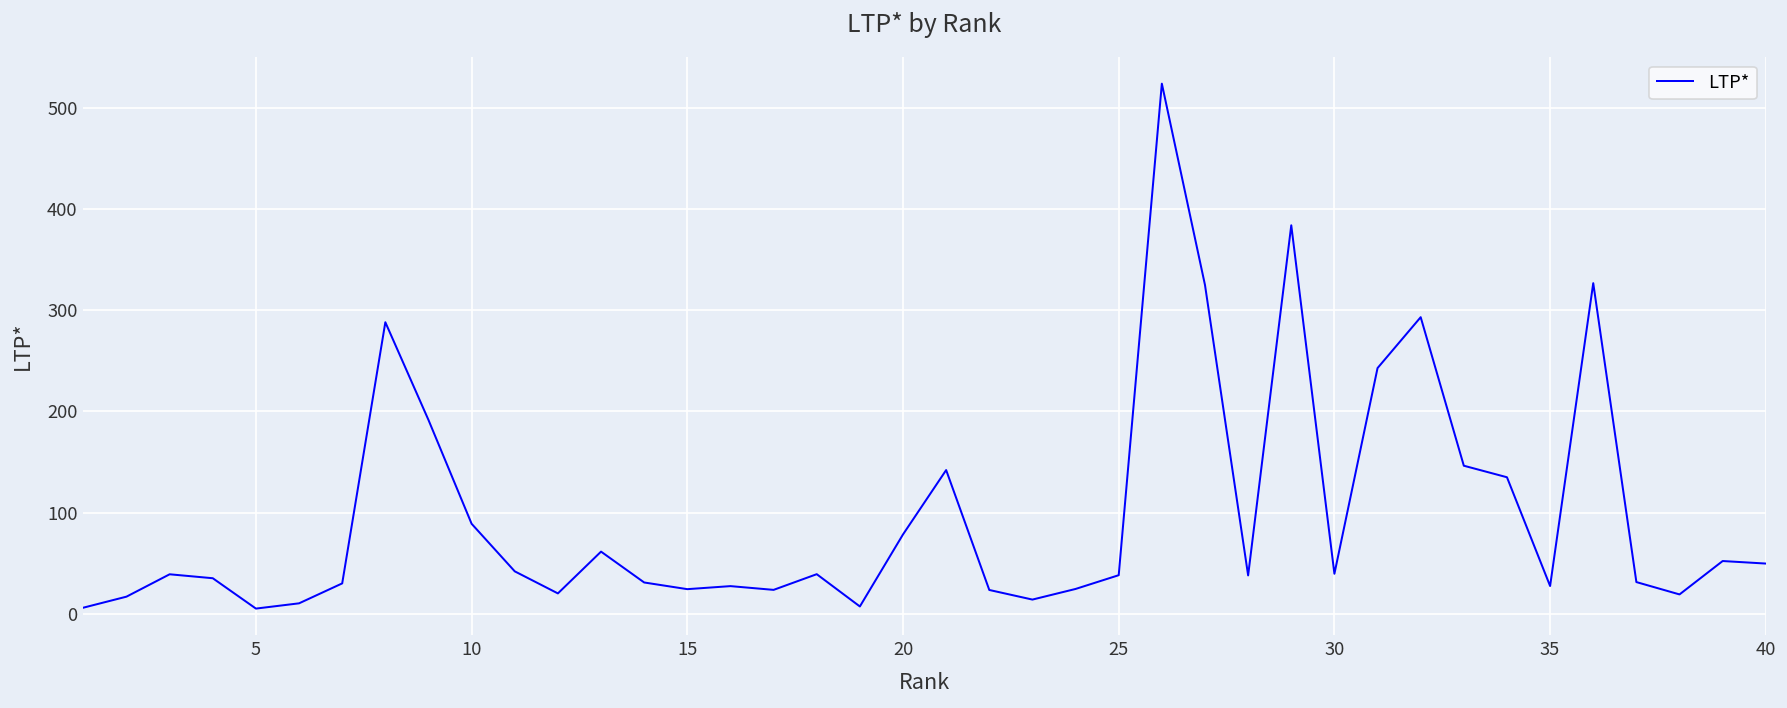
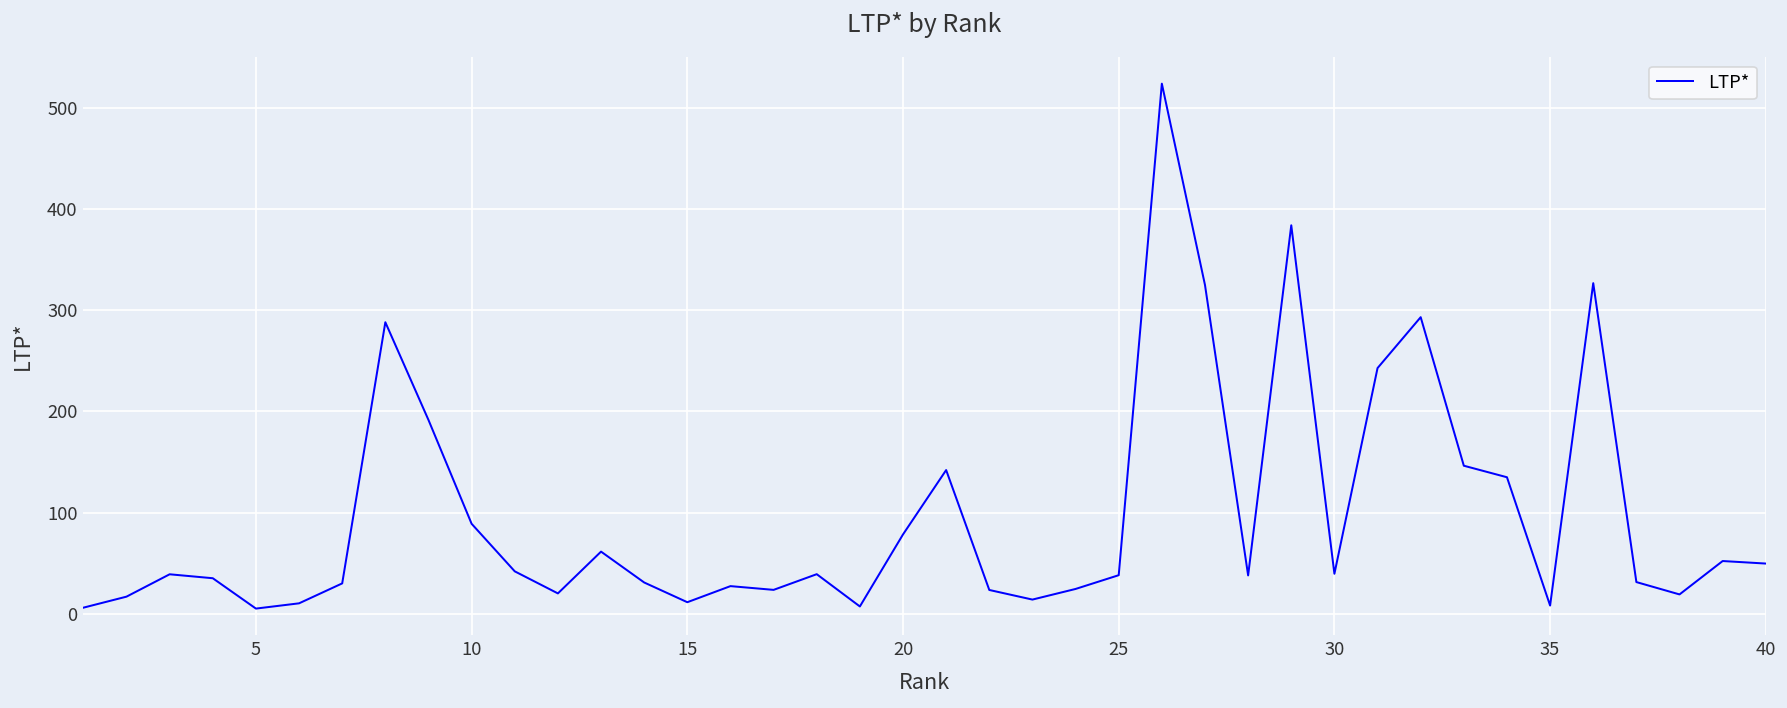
15: 20 -> 10
35: 30 -> 10
